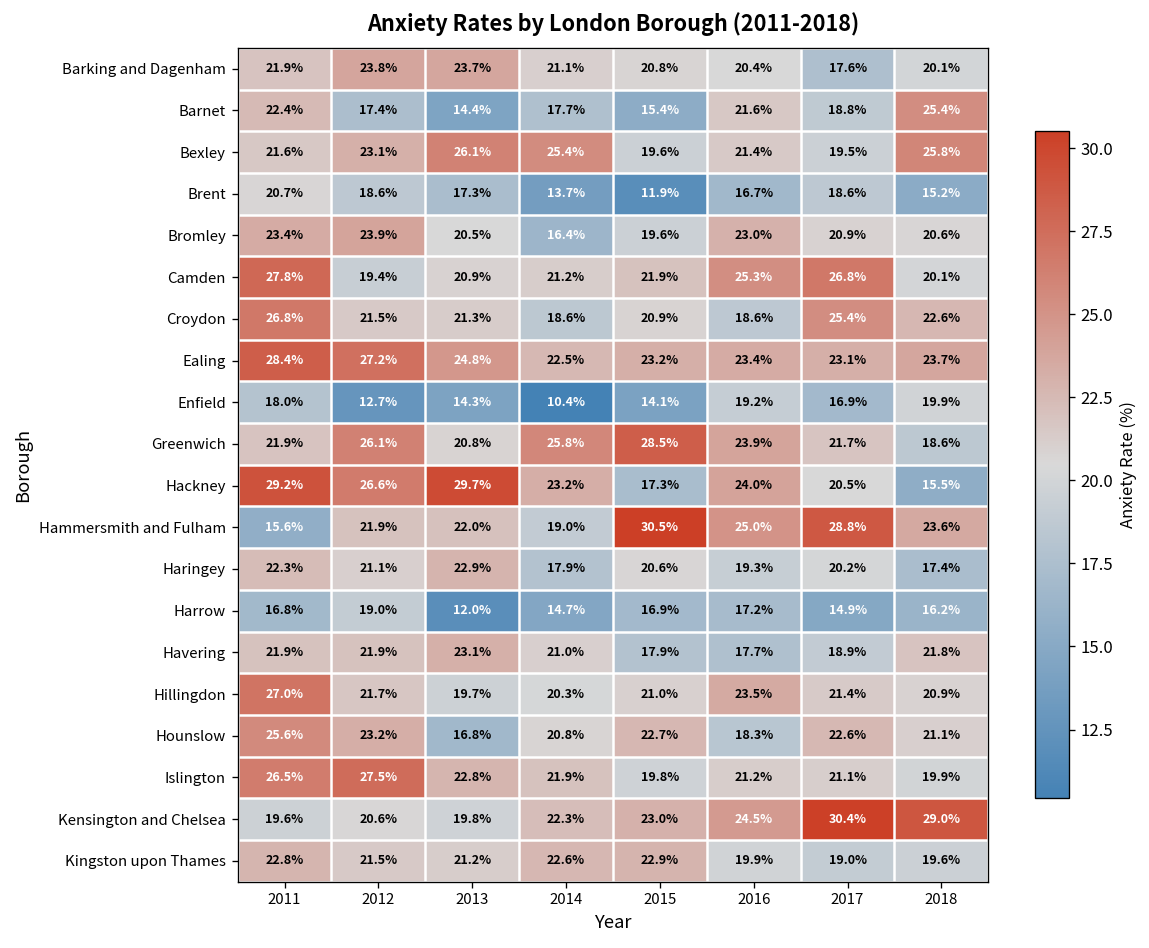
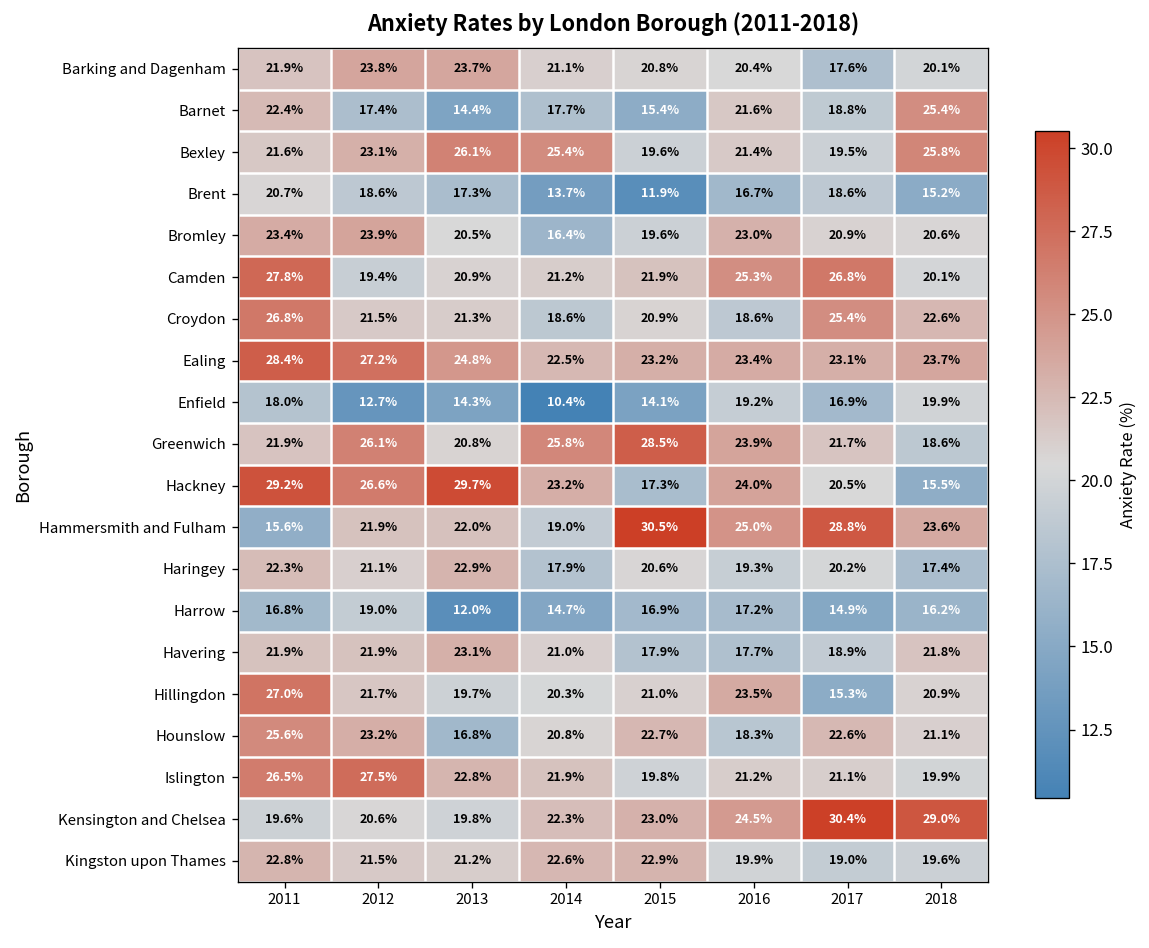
Hillingdon, 2017: 21.4% -> 15.3%
